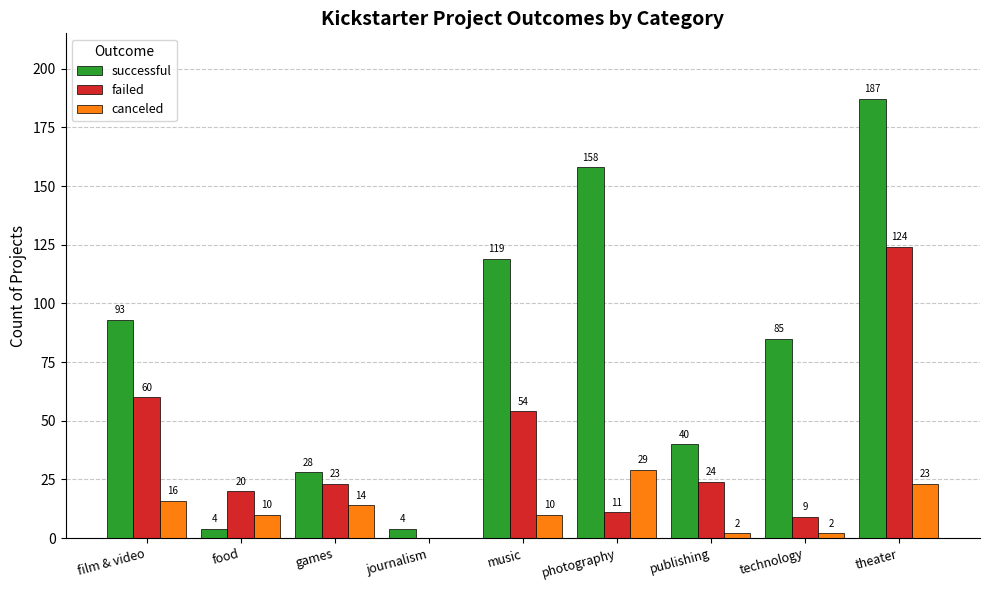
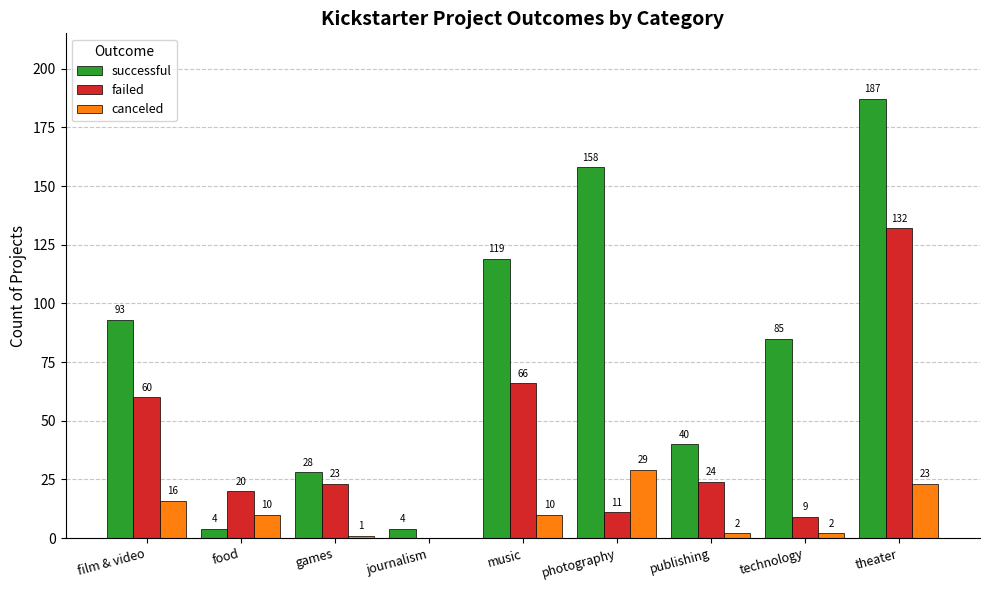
canceled, games: 14 -> 1
failed, music: 54 -> 66
failed, theater: 124 -> 132
